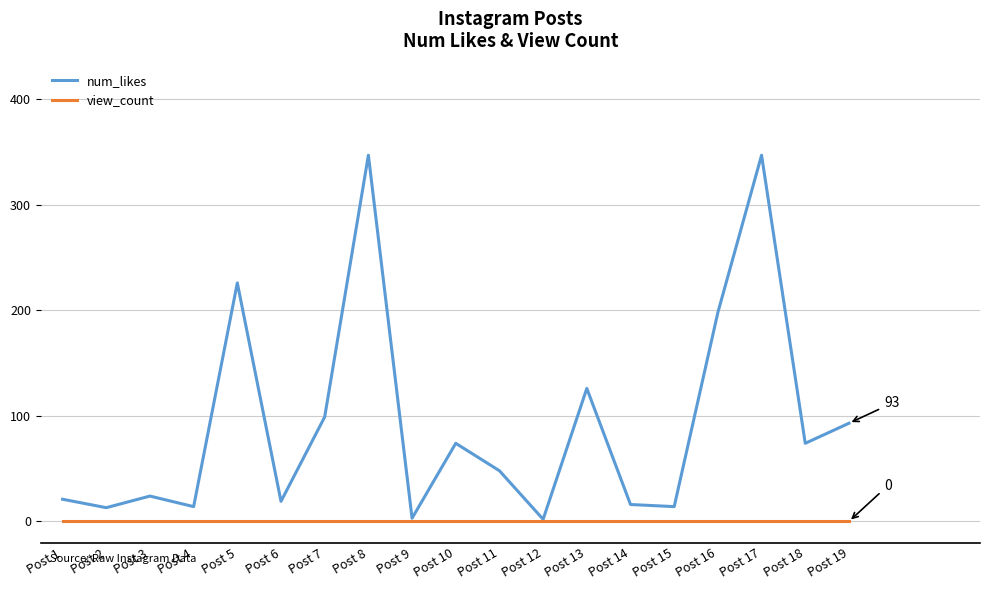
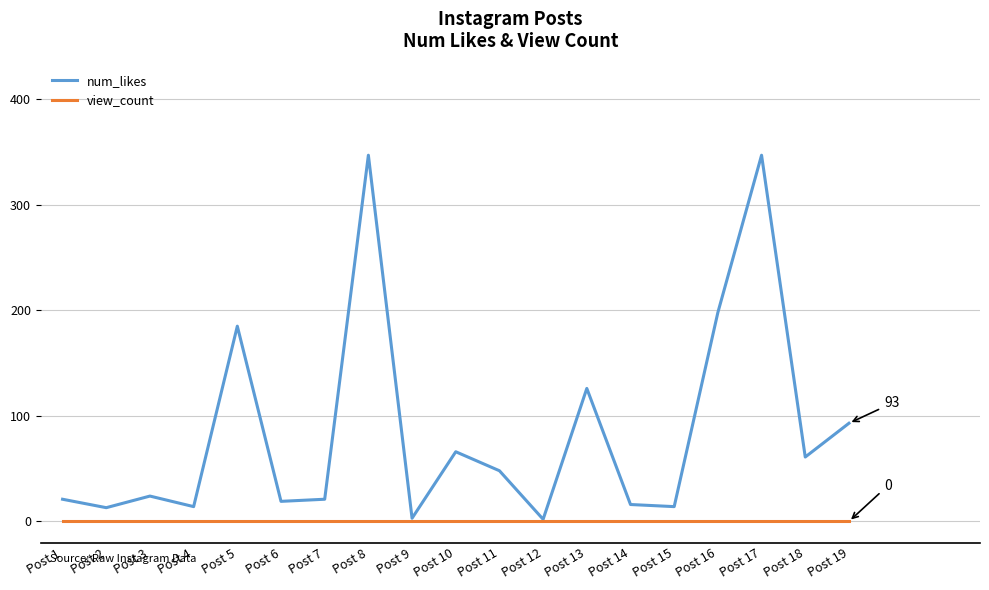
num_likes, Post 5: 226 -> 185
num_likes, Post 7: 99 -> 21
num_likes, Post 10: 74 -> 66
num_likes, Post 18: 74 -> 61
